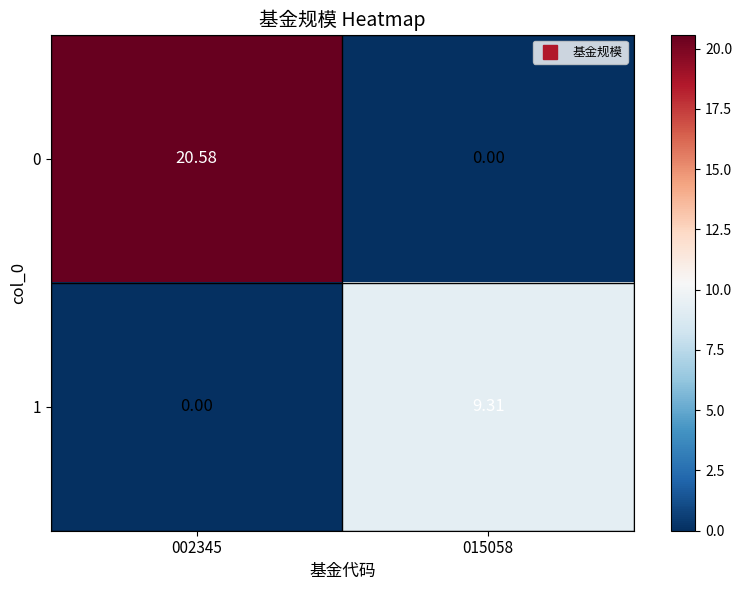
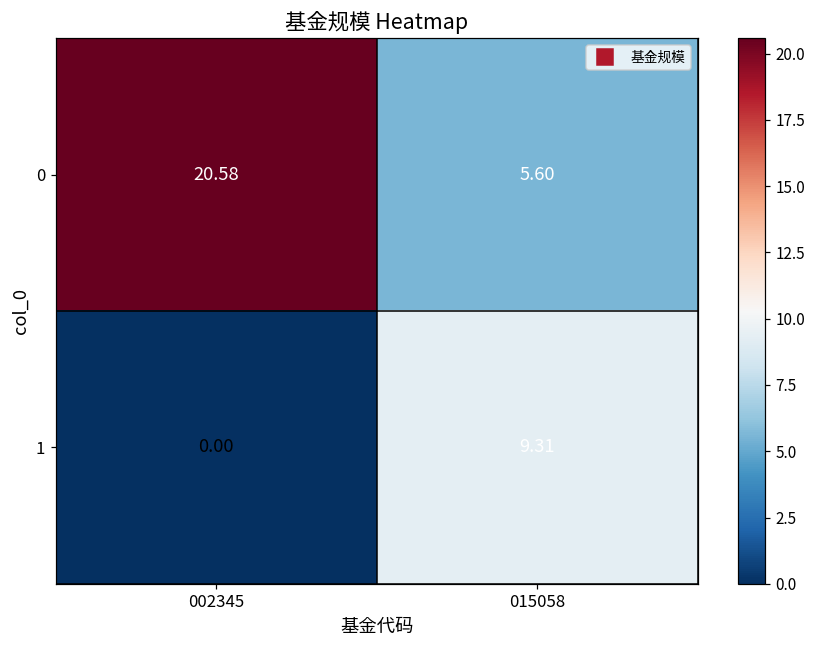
0, 015058: 0.00 -> 5.60
